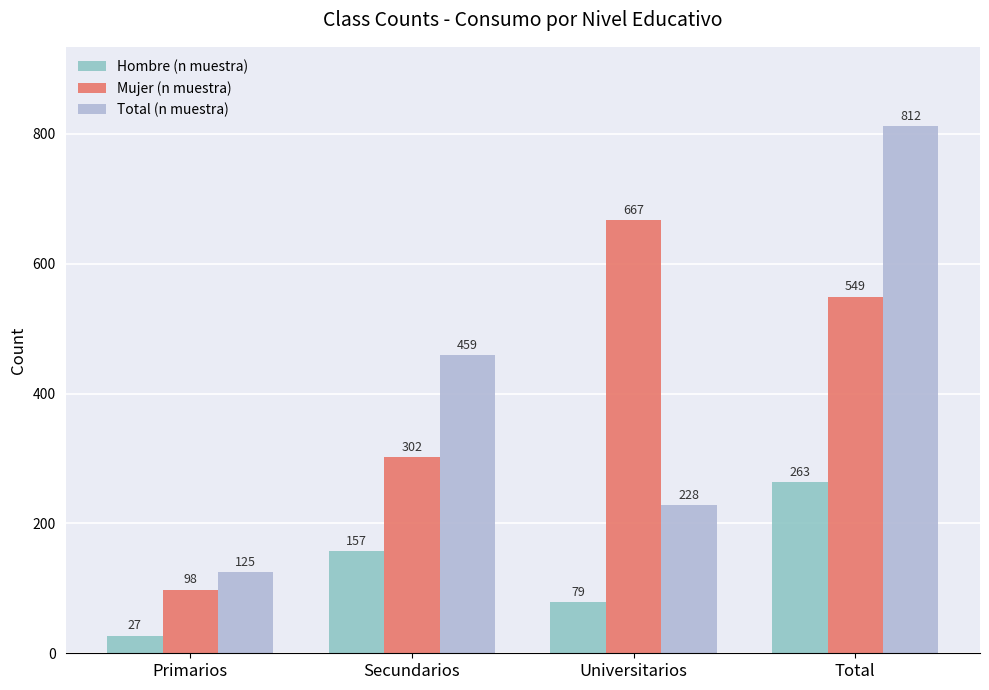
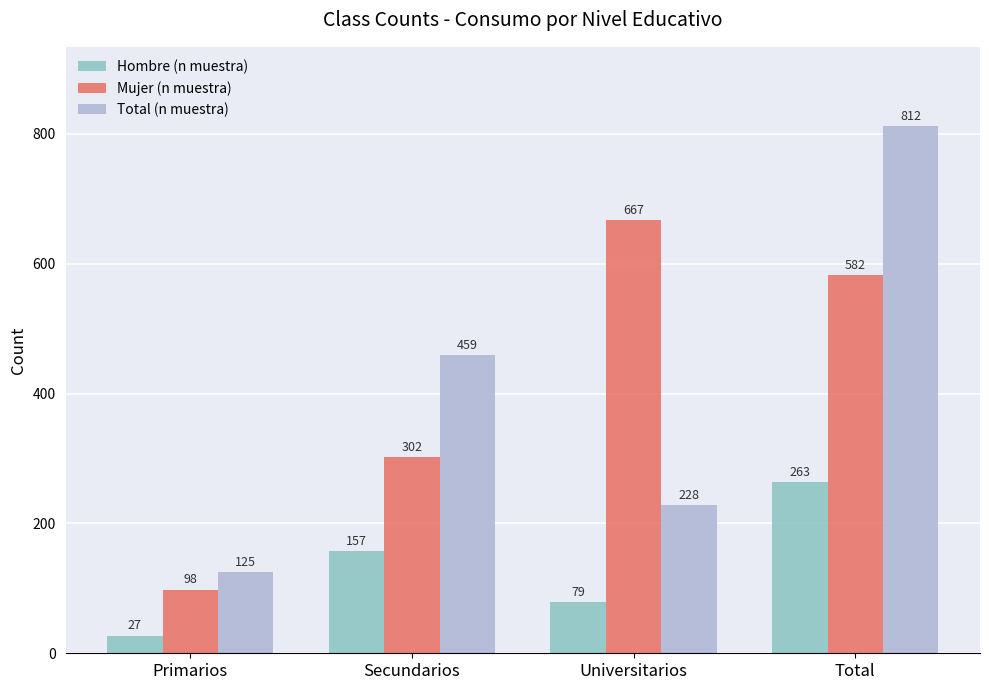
Mujer (n muestra), Total: 549 -> 582
